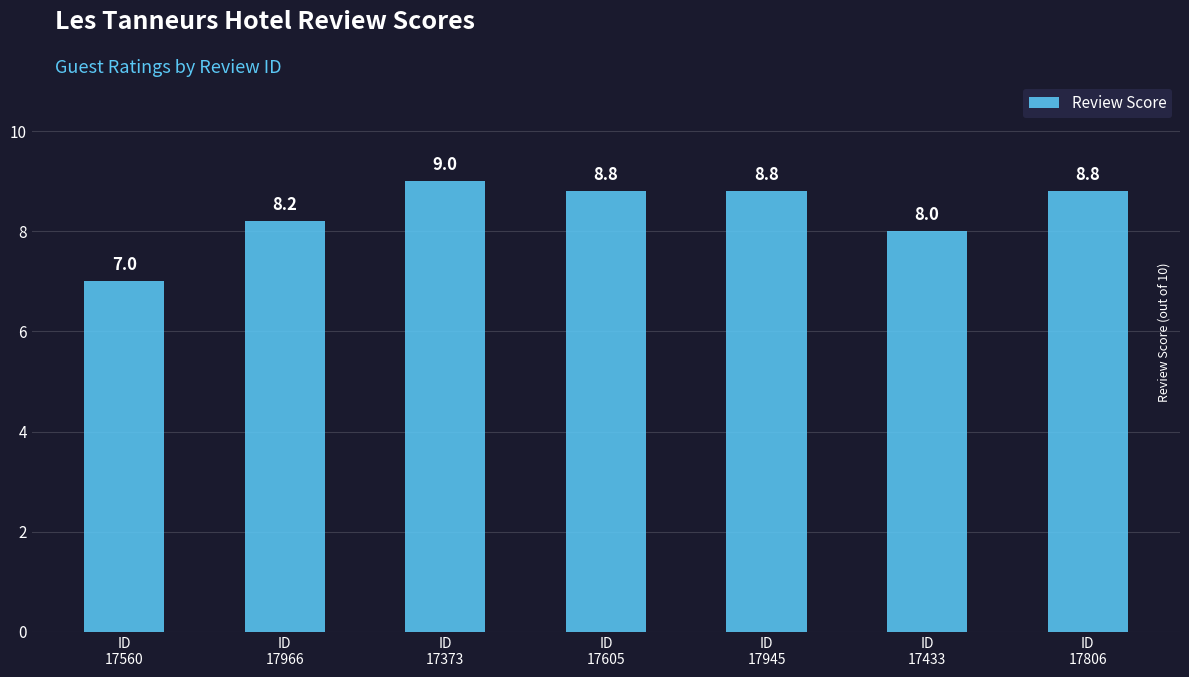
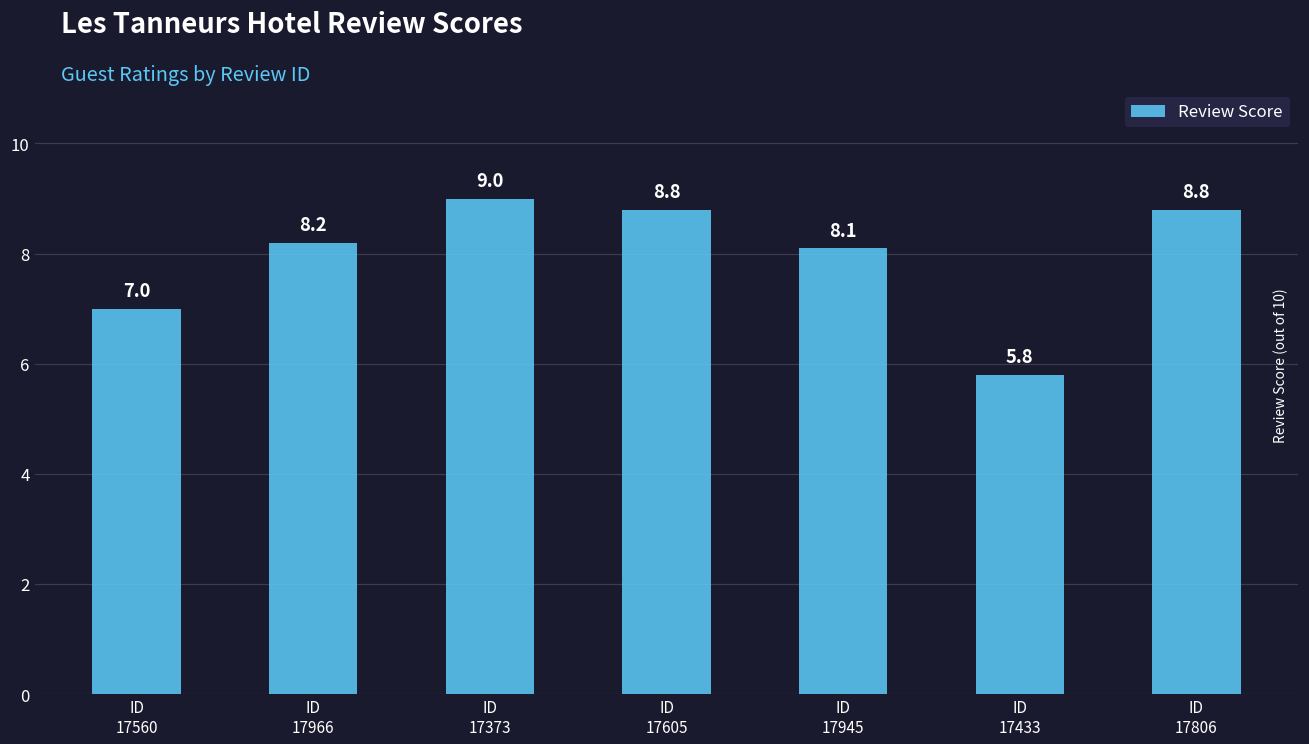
ID 17945: 8.8 -> 8.1
ID 17433: 8.0 -> 5.8
